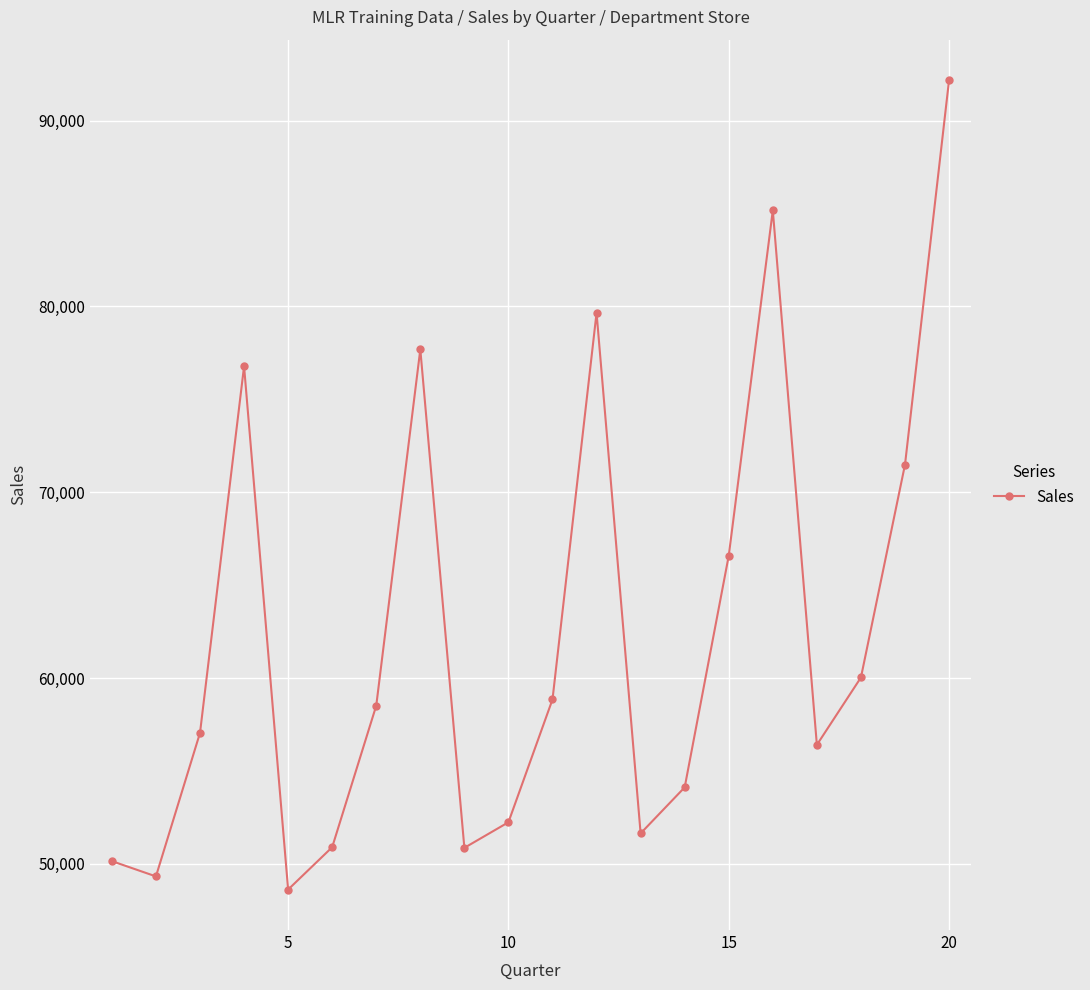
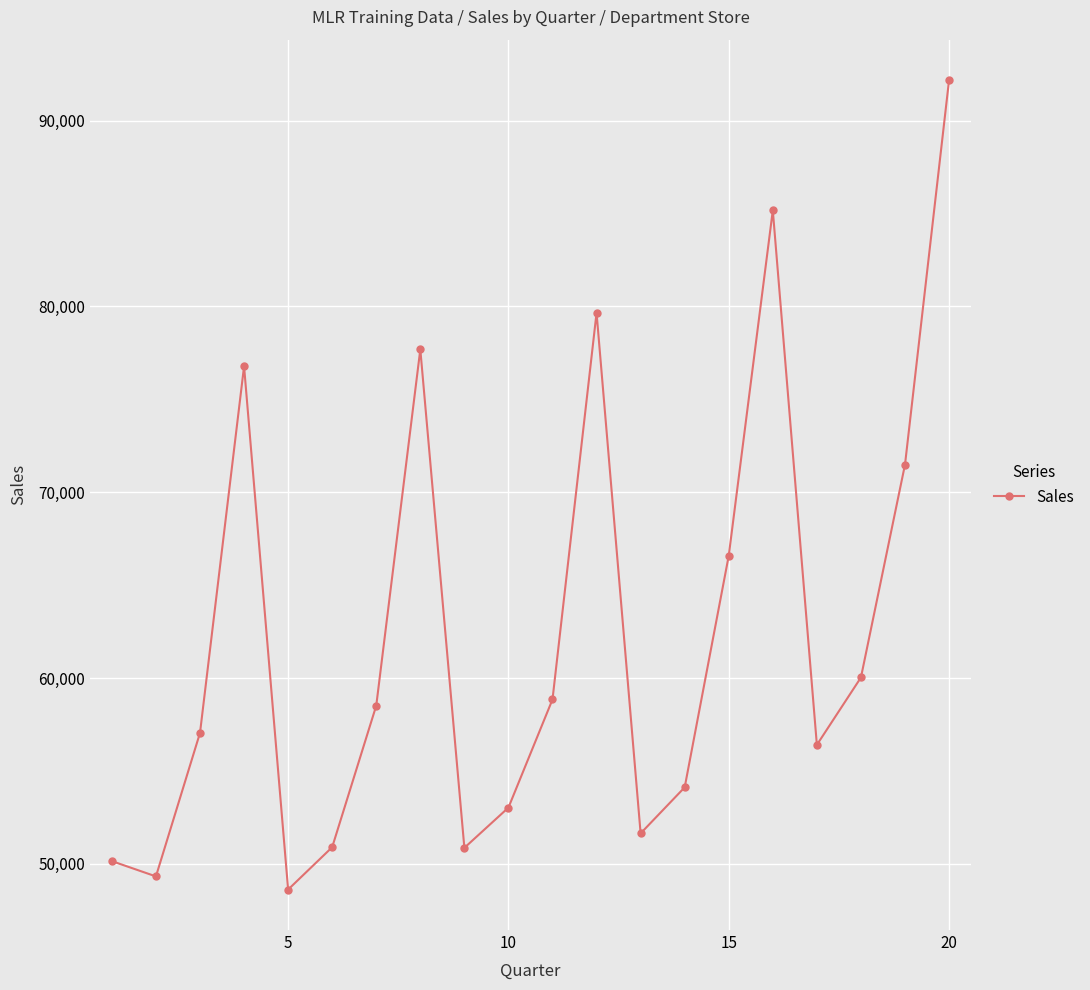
10: 52,200 -> 53,000
